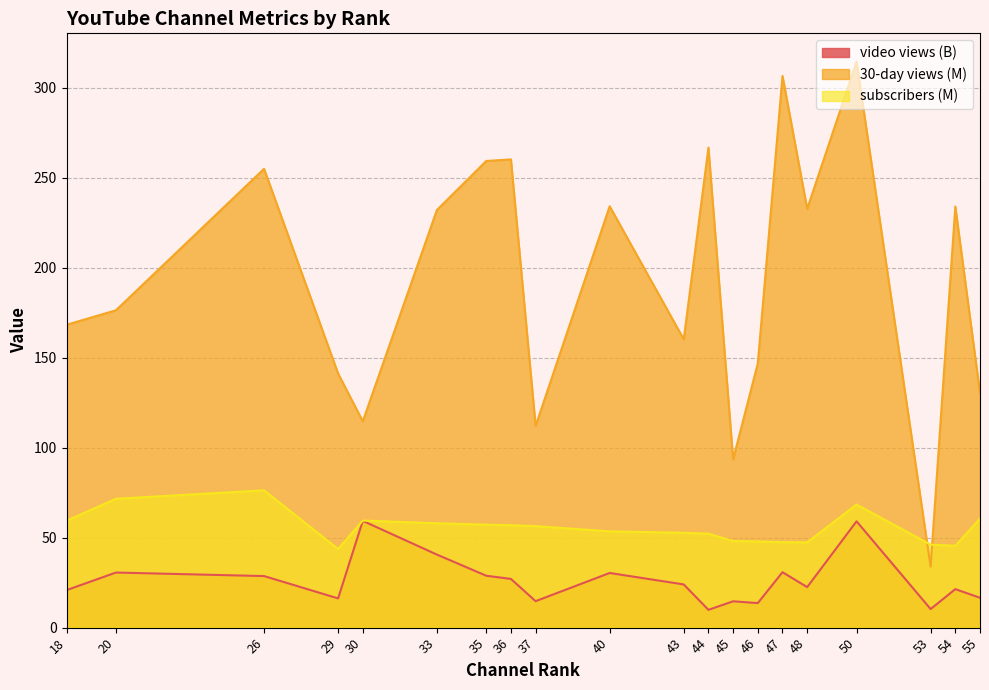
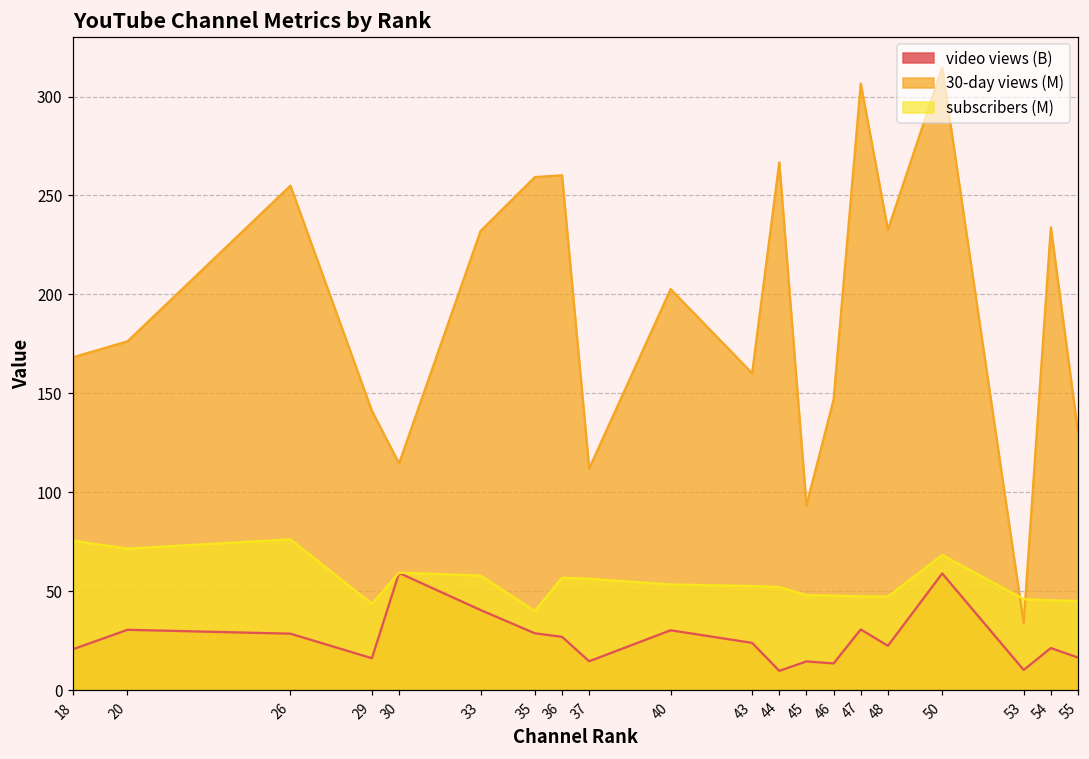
subscribers (M), 18: 59 -> 76
subscribers (M), 35: 57 -> 40
30-day views (M), 40: 234 -> 203
subscribers (M), 55: 61 -> 45
